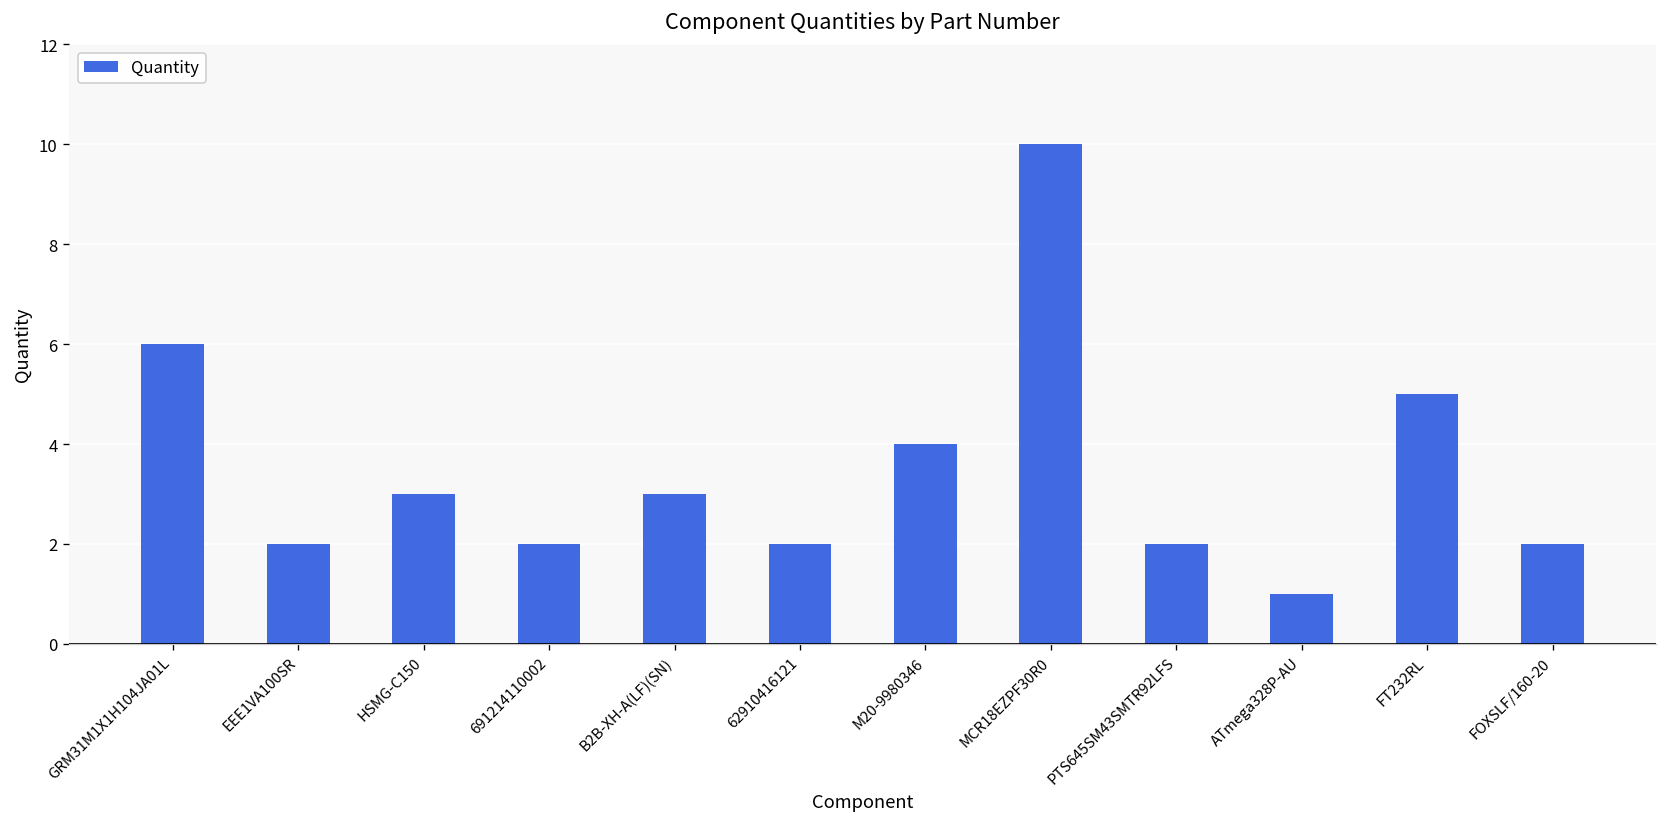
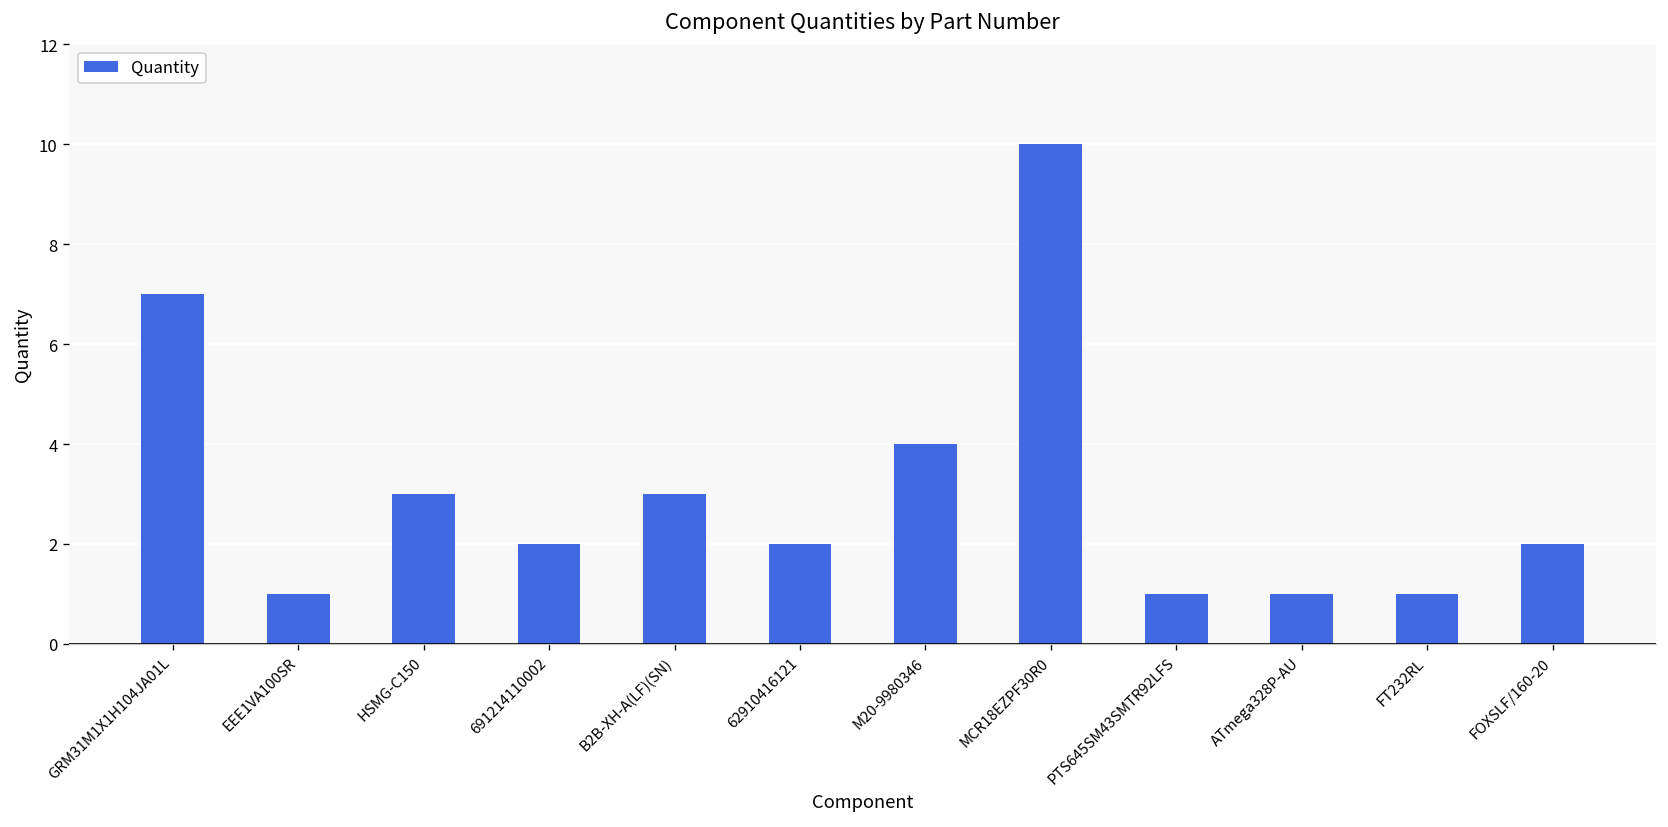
GRM31M1X1H104JA01L: 6 -> 7
EEE1VA100SR: 2 -> 1
PTS645SM43SMTR92LFS: 2 -> 1
FT232RL: 5 -> 1
